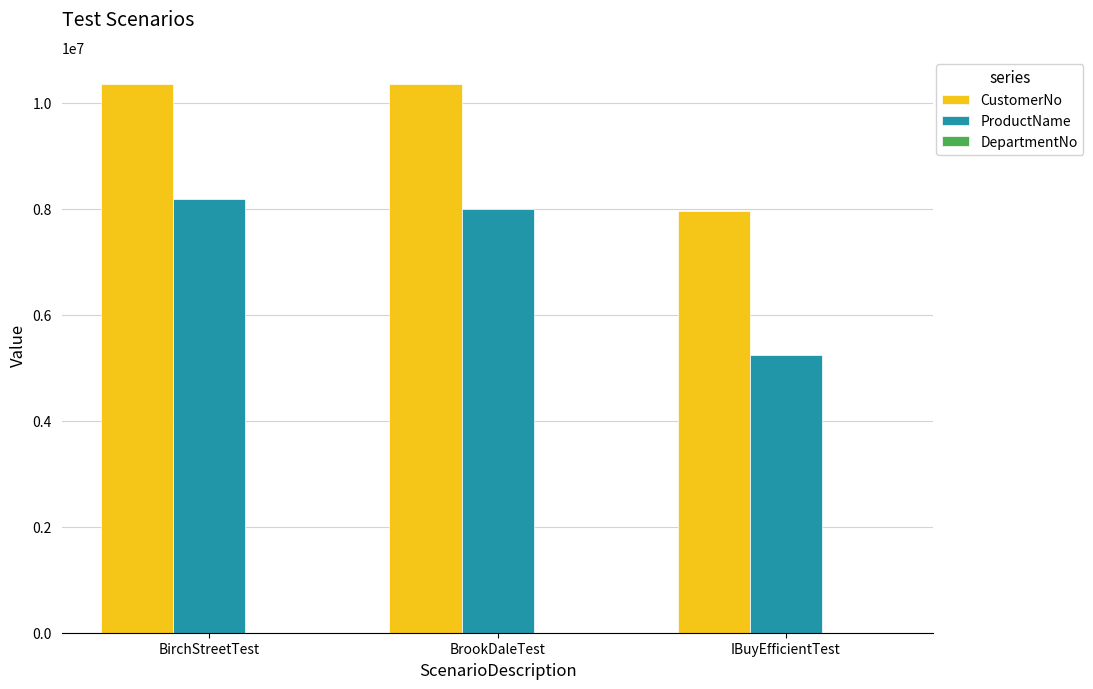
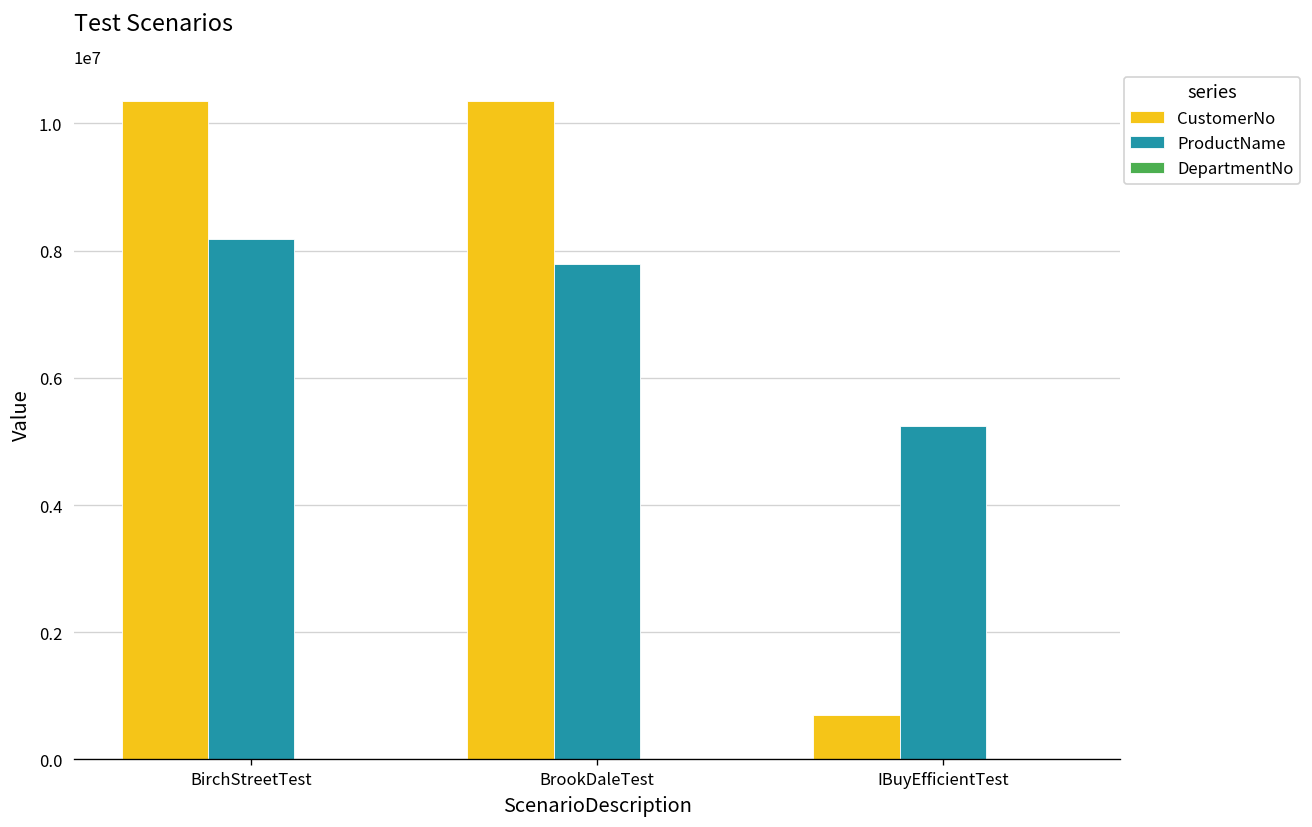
ProductName, BrookDaleTest: 8000000 -> 7800000
CustomerNo, IBuyEfficientTest: 8000000 -> 700000
